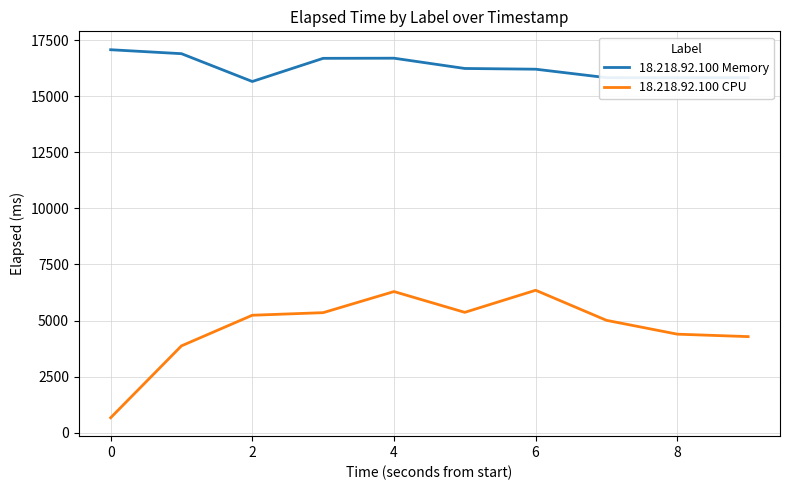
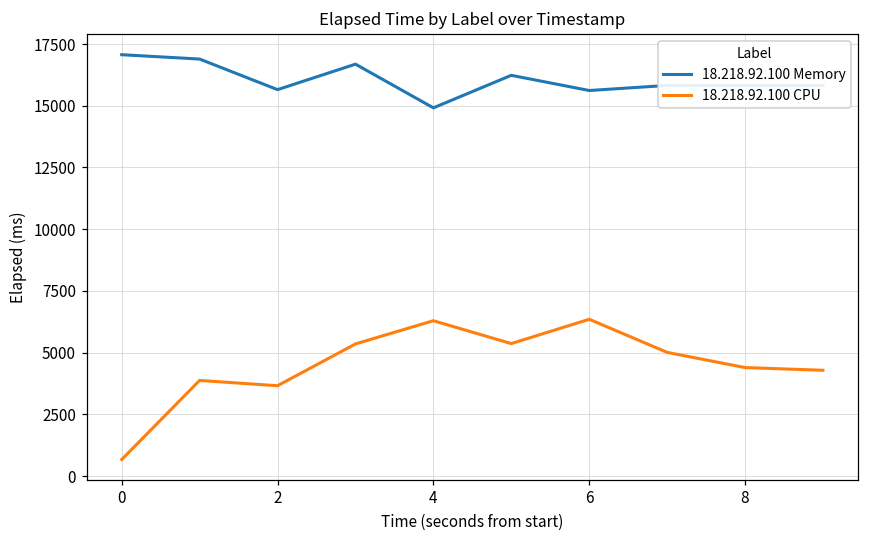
18.218.92.100 CPU, 2: 5200 -> 3700
18.218.92.100 Memory, 4: 16700 -> 14900
18.218.92.100 Memory, 6: 16200 -> 15600
